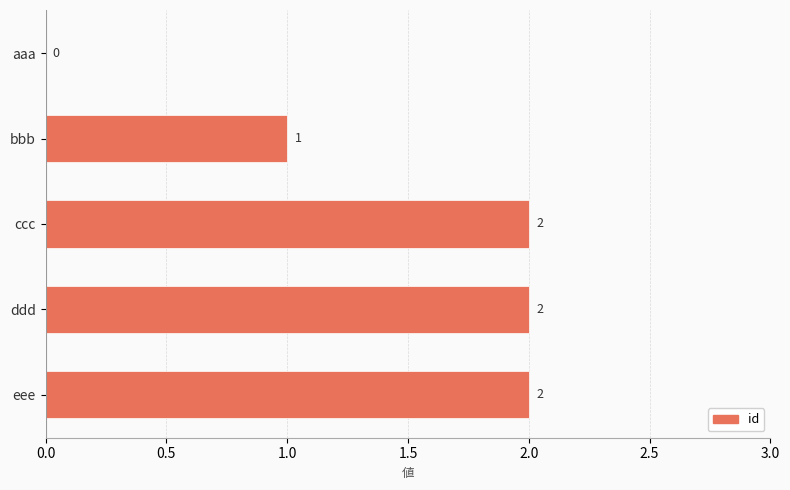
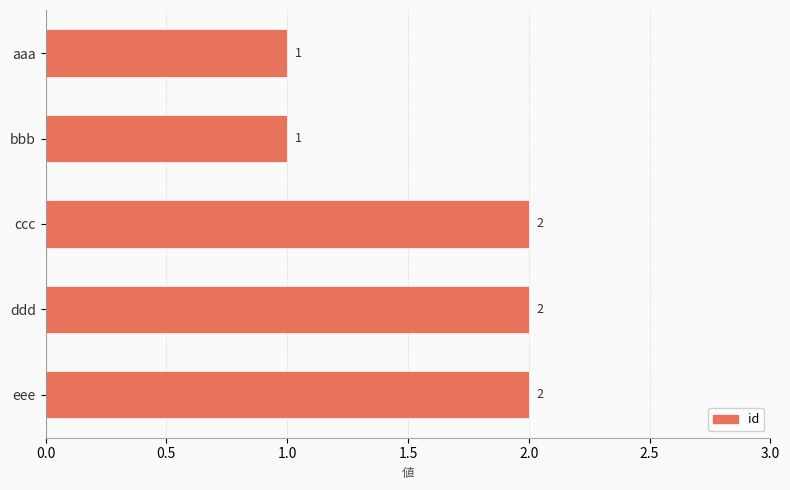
aaa: 0 -> 1
